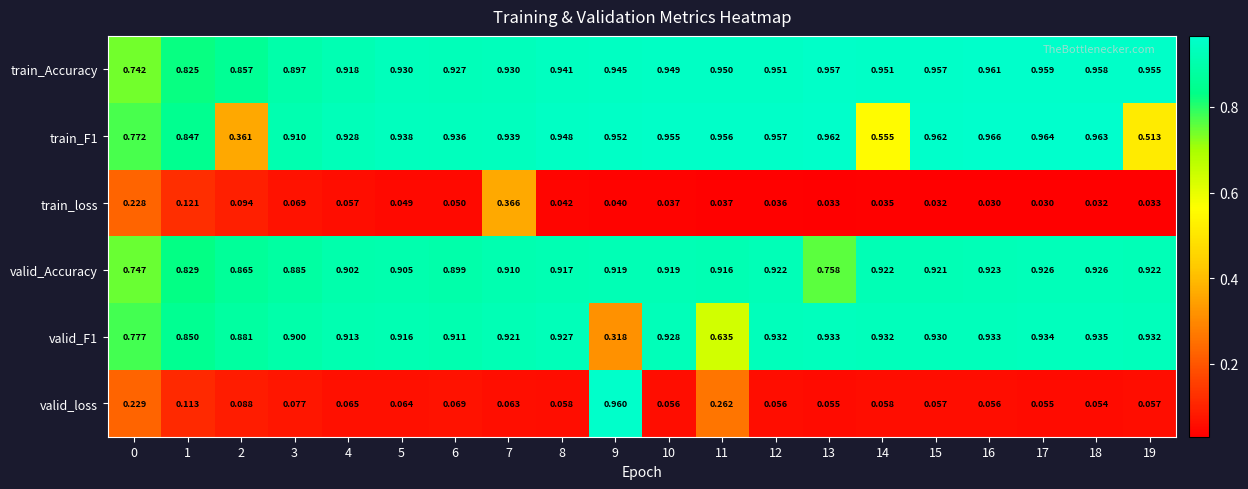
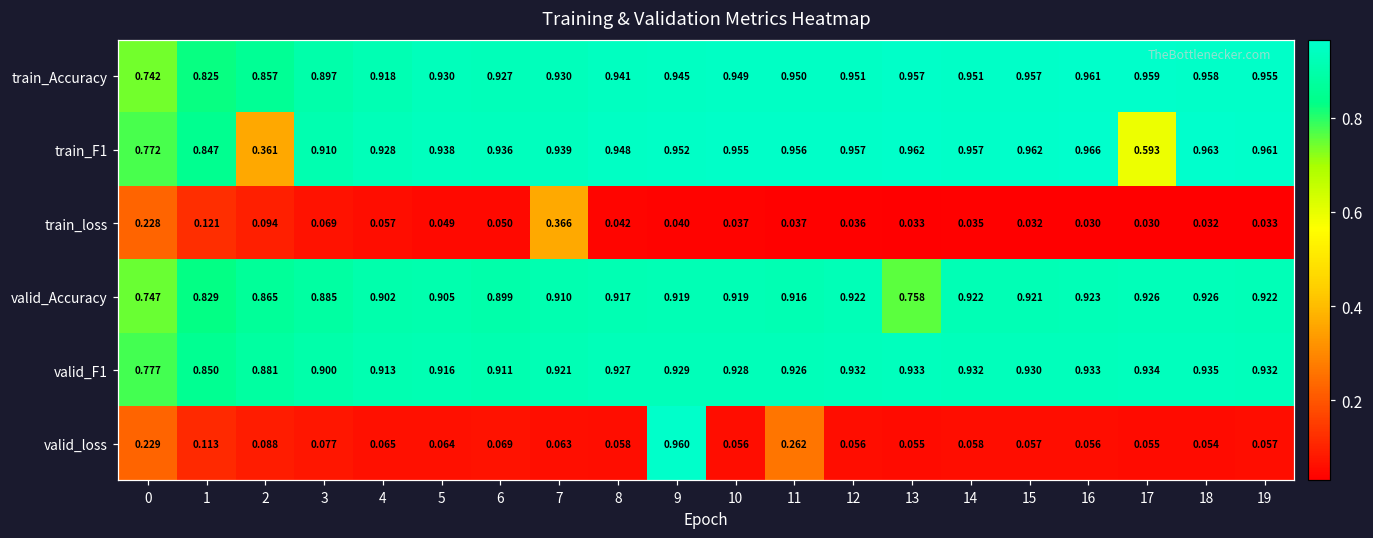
train_F1, 14: 0.555 -> 0.957
train_F1, 17: 0.964 -> 0.593
train_F1, 19: 0.513 -> 0.961
valid_F1, 9: 0.318 -> 0.929
valid_F1, 11: 0.635 -> 0.926
